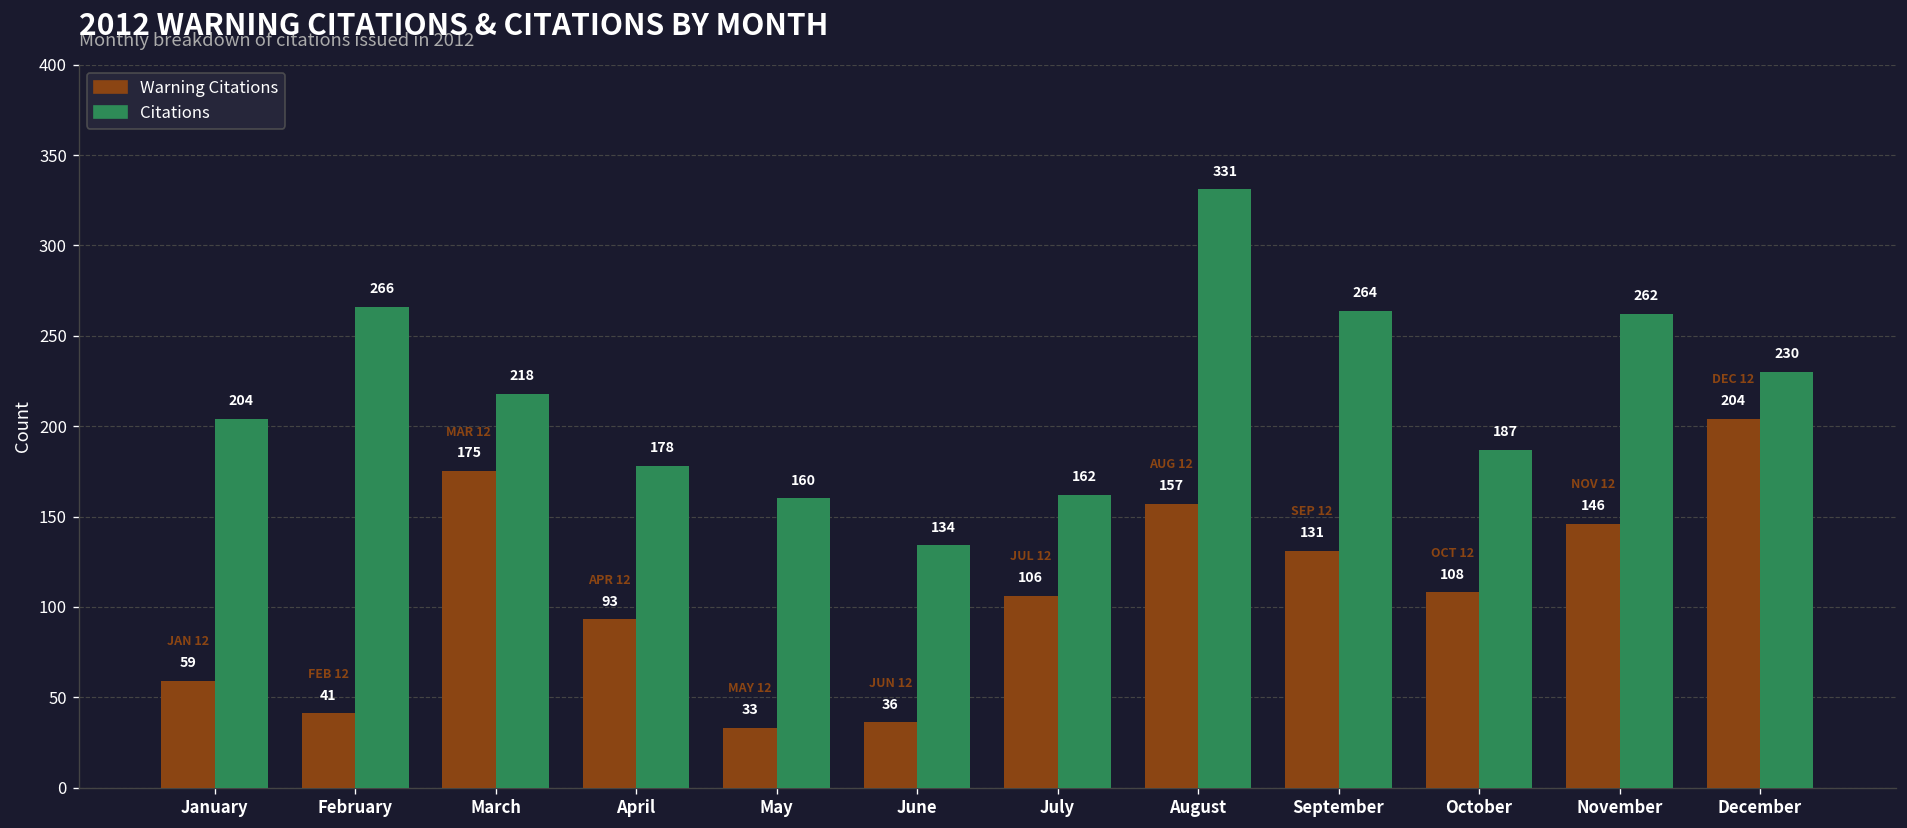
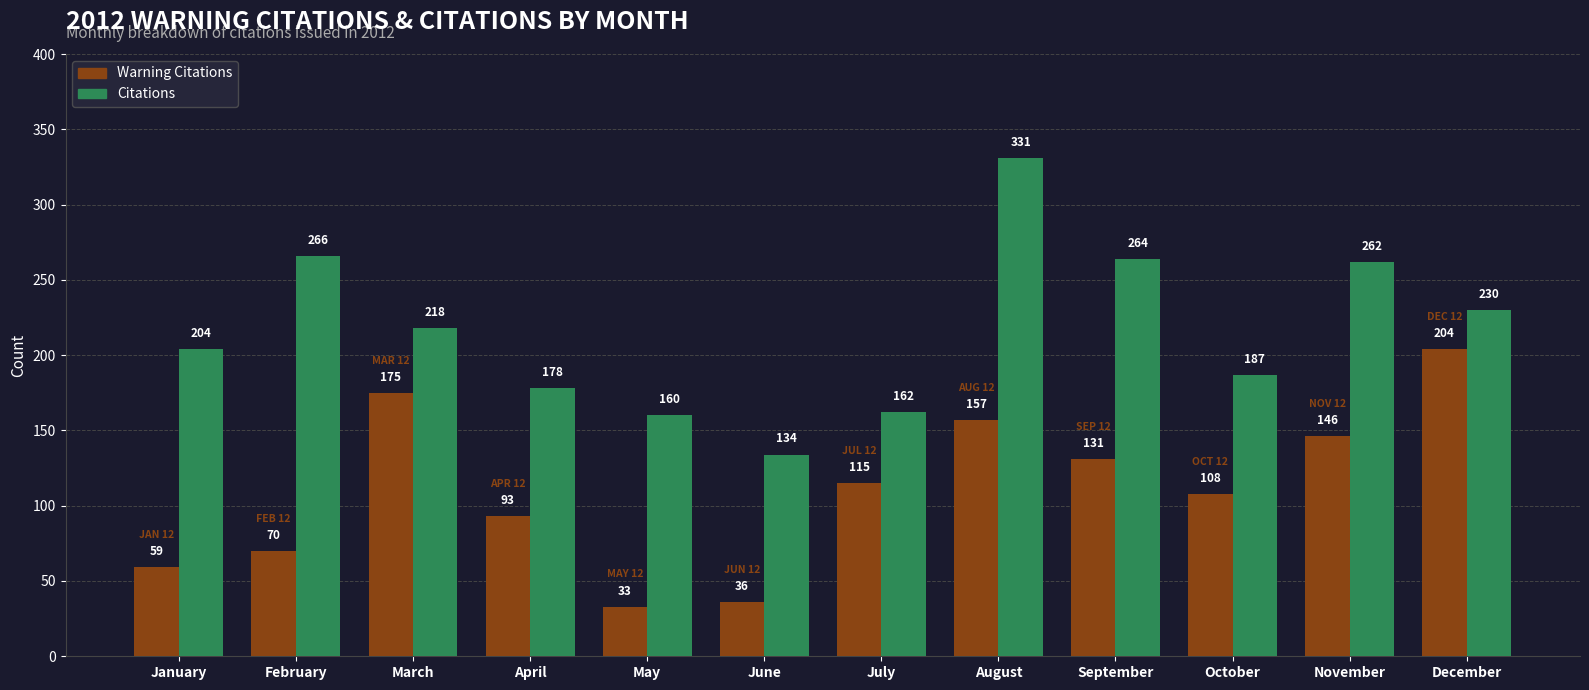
Warning Citations, February: 41 -> 70
Warning Citations, July: 106 -> 115
